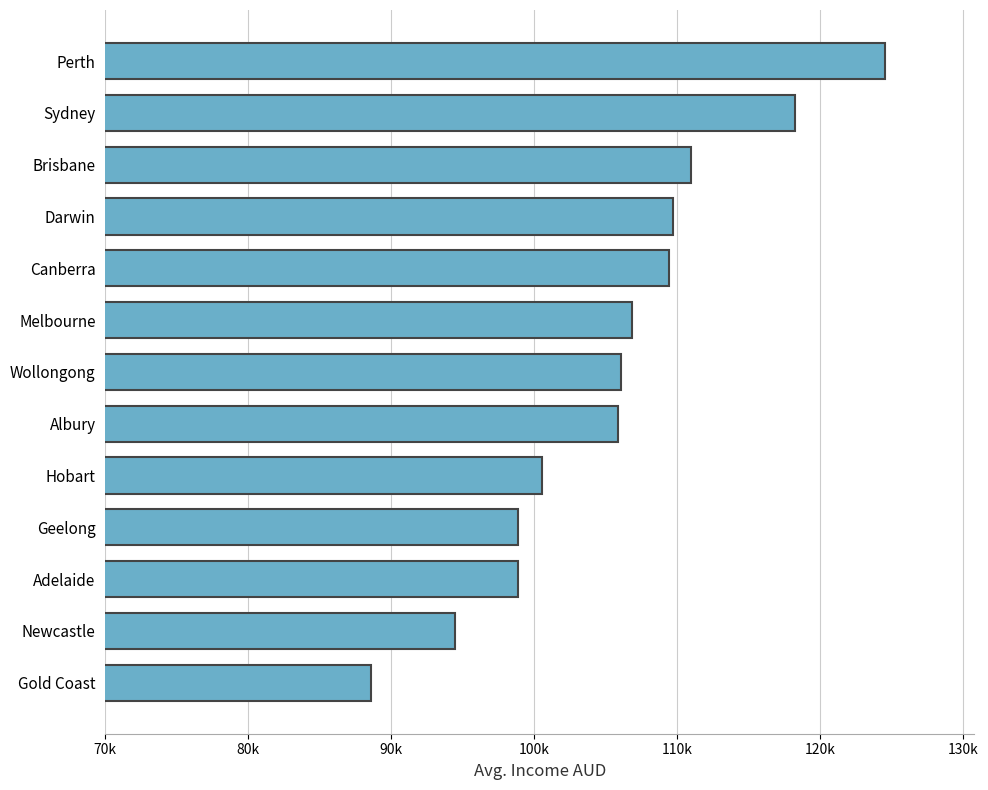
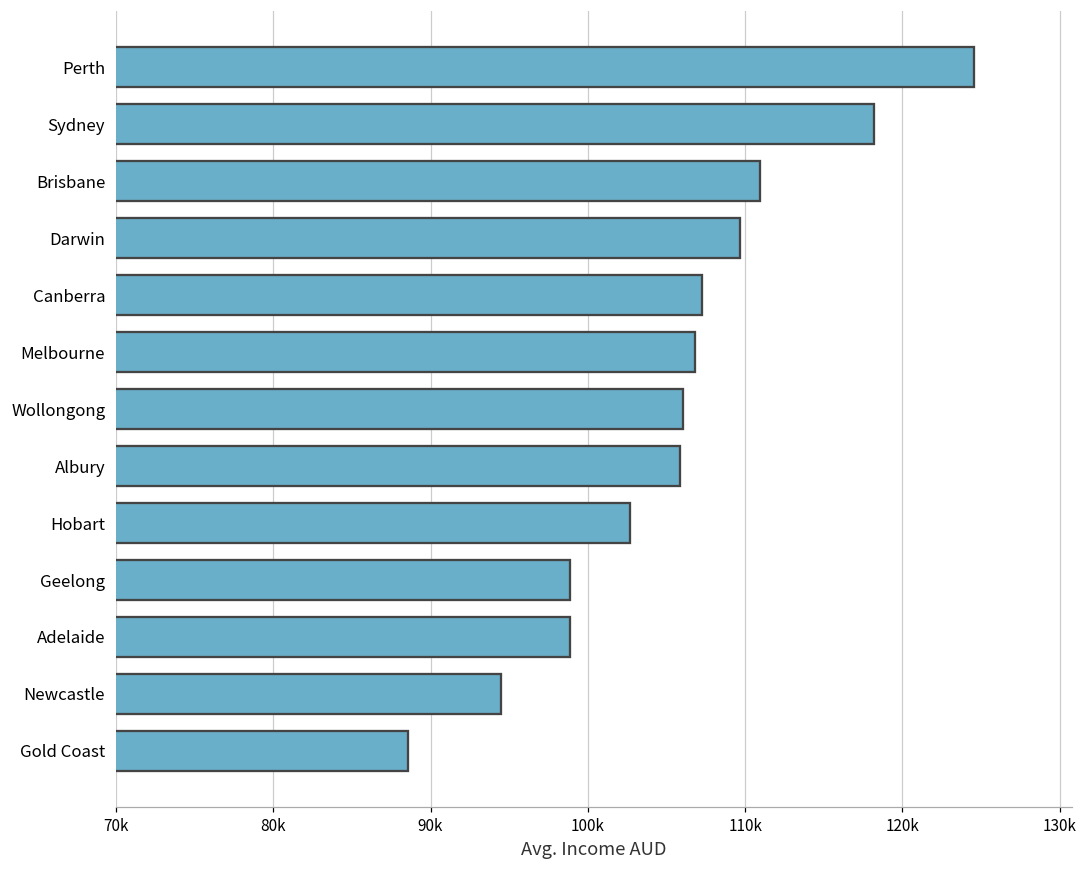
Canberra: 109400 -> 107300
Hobart: 100500 -> 102700
